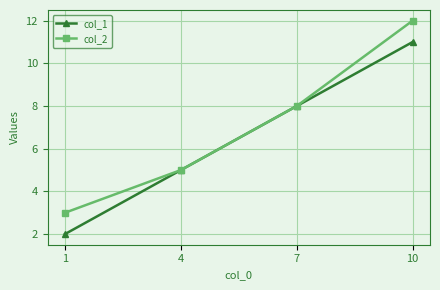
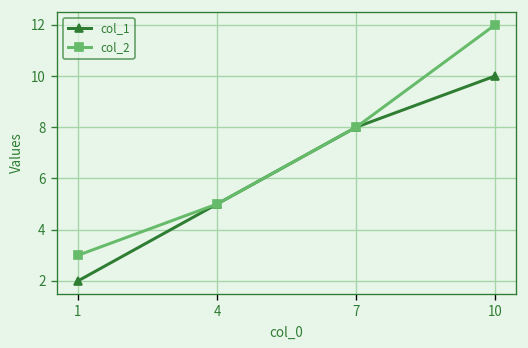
col_1, 10: 11 -> 10
